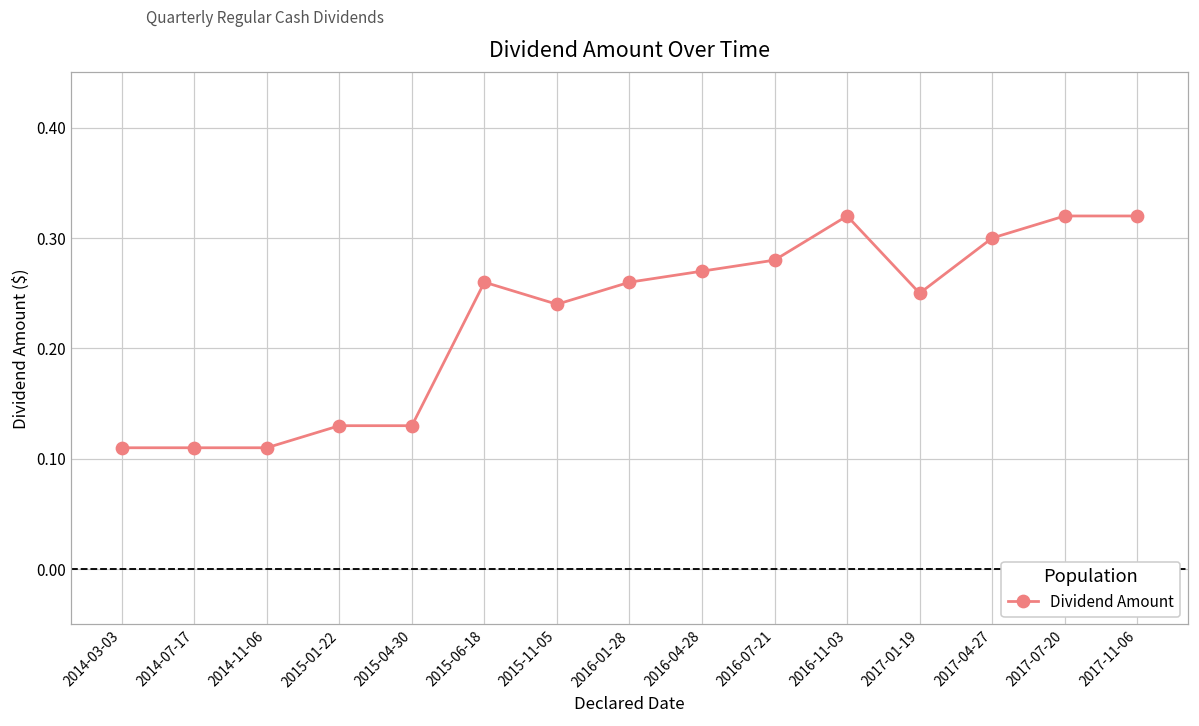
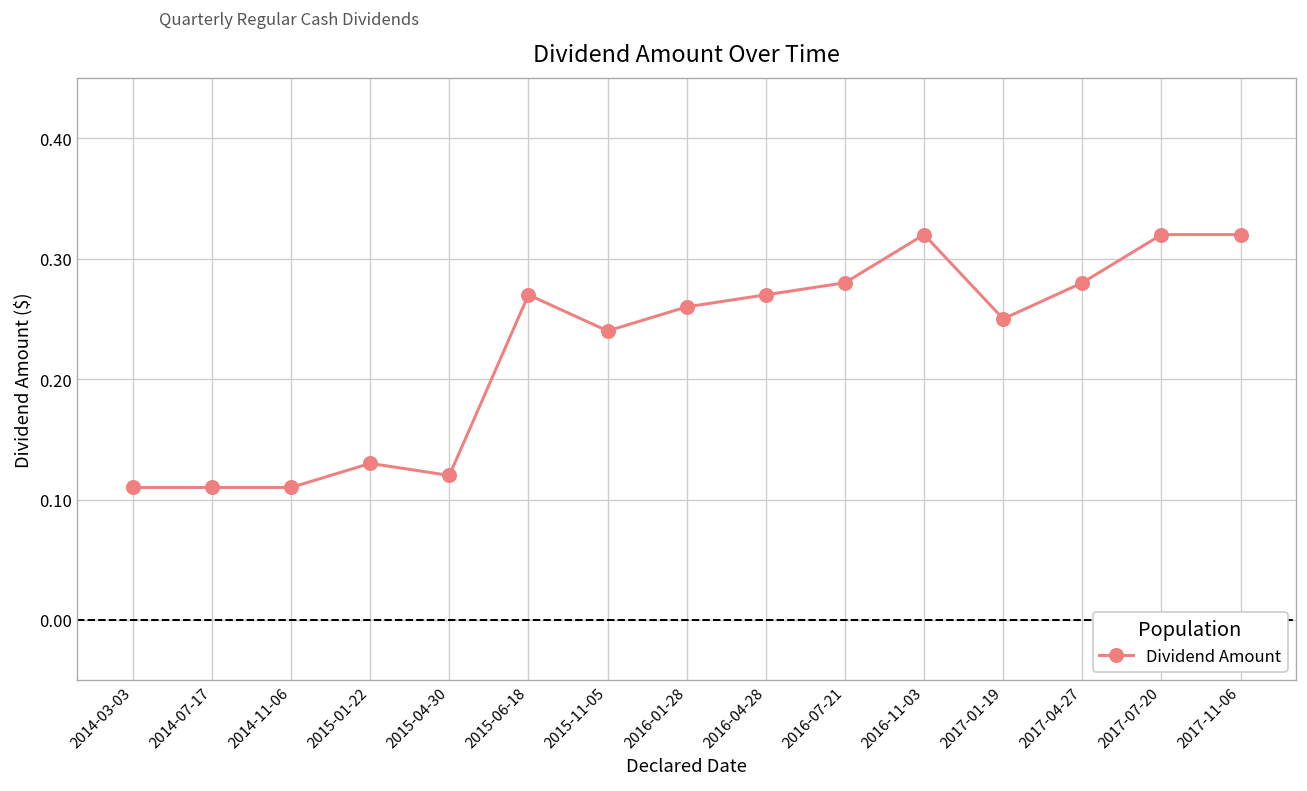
2015-04-30: 0.13 -> 0.12
2015-06-18: 0.26 -> 0.27
2017-04-27: 0.30 -> 0.28
